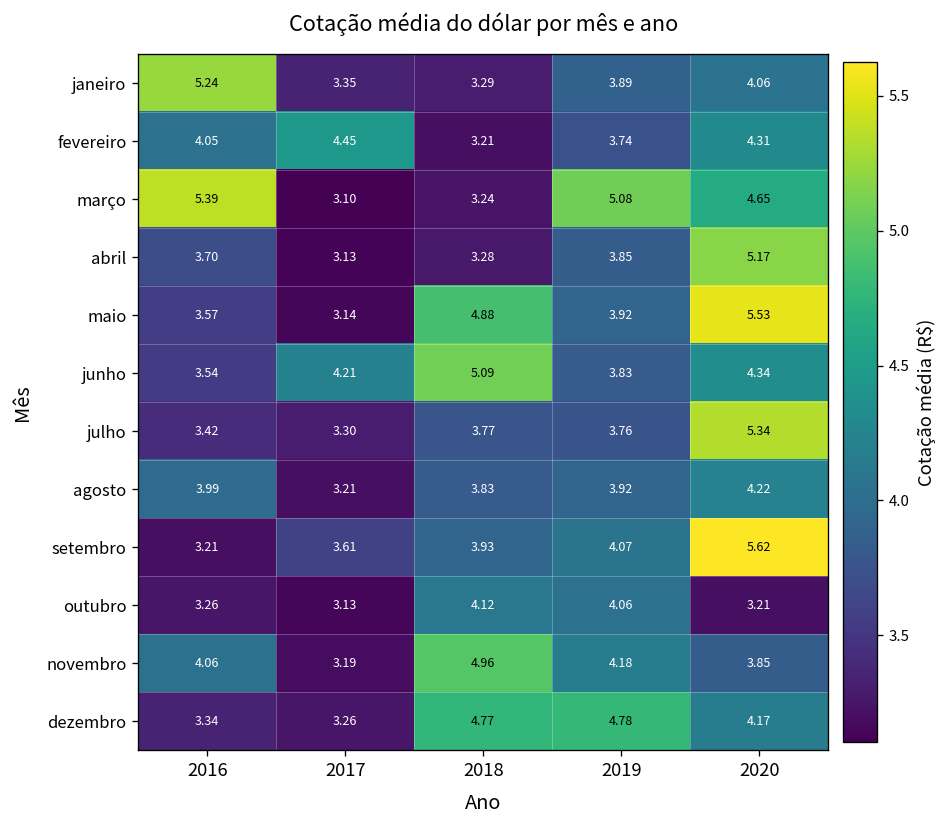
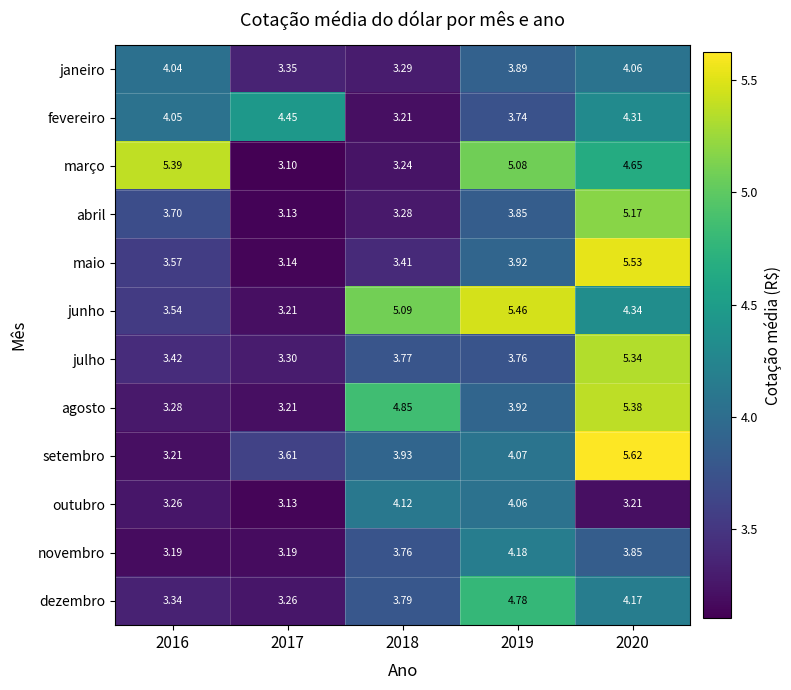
janeiro, 2016: 5.24 -> 4.04
maio, 2018: 4.88 -> 3.41
junho, 2017: 4.21 -> 3.21
junho, 2019: 3.83 -> 5.46
agosto, 2016: 3.99 -> 3.28
agosto, 2018: 3.83 -> 4.85
agosto, 2020: 4.22 -> 5.38
novembro, 2016: 4.06 -> 3.19
novembro, 2018: 4.96 -> 3.76
dezembro, 2018: 4.77 -> 3.79
